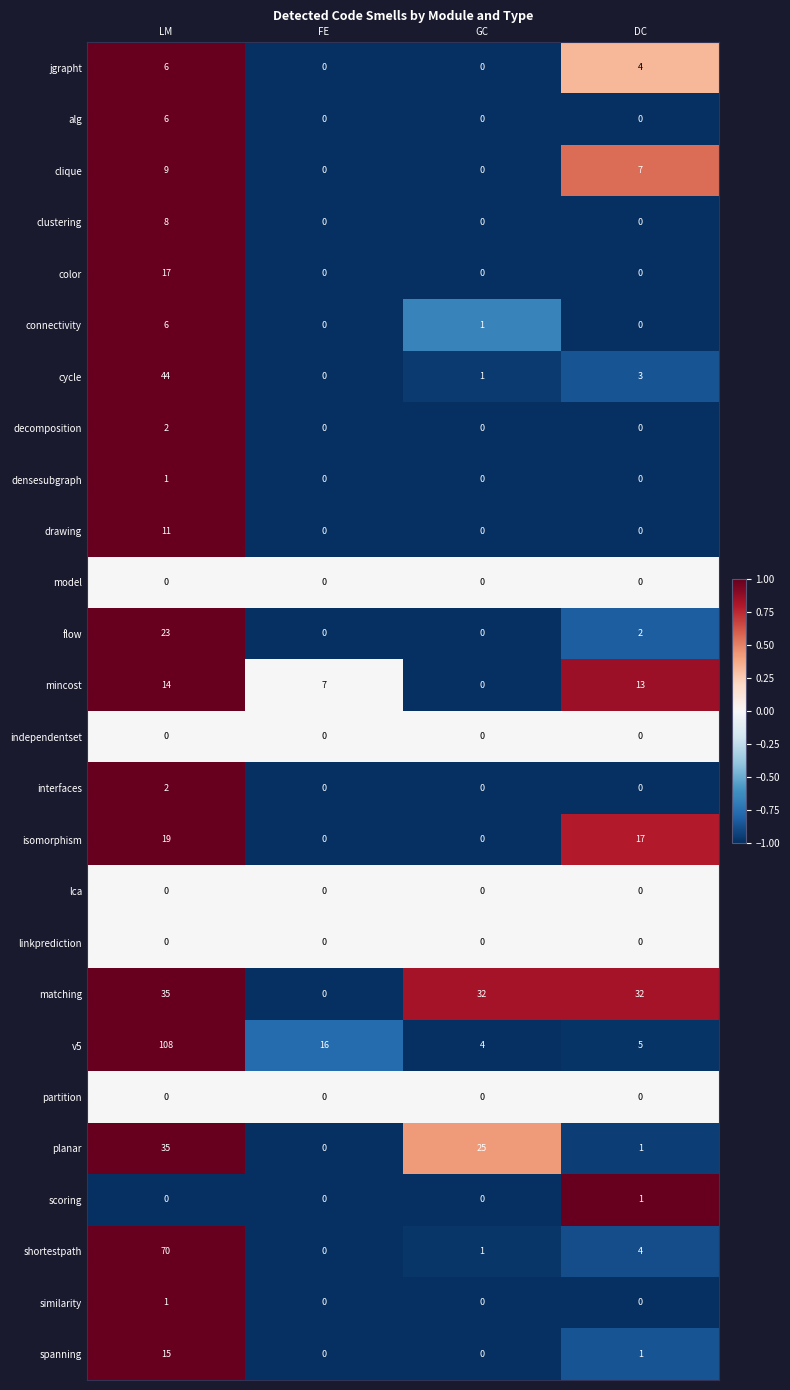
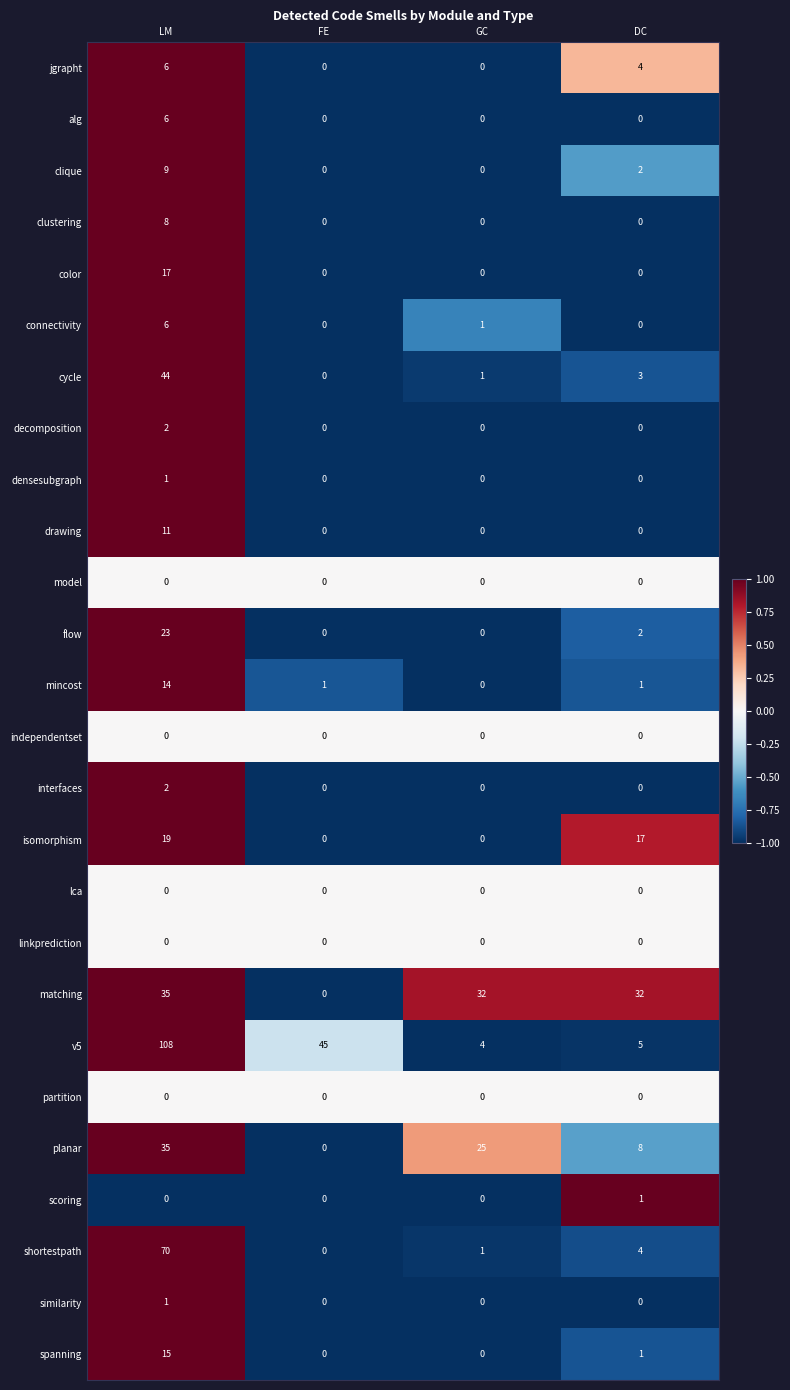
clique, DC: 7 -> 2
mincost, FE: 7 -> 1
mincost, DC: 13 -> 1
v5, FE: 16 -> 45
planar, DC: 1 -> 8
